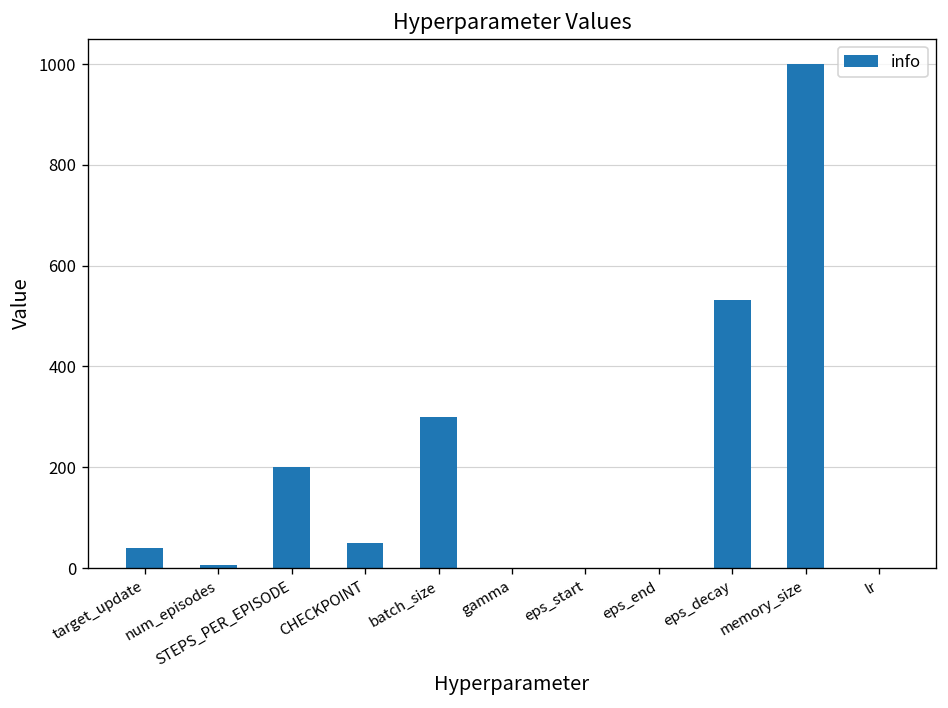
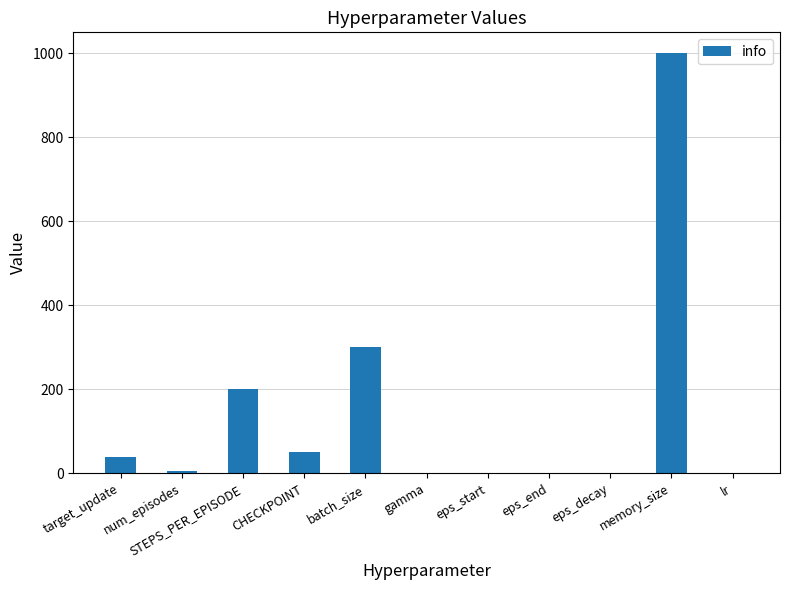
eps_decay: 530 -> 0
